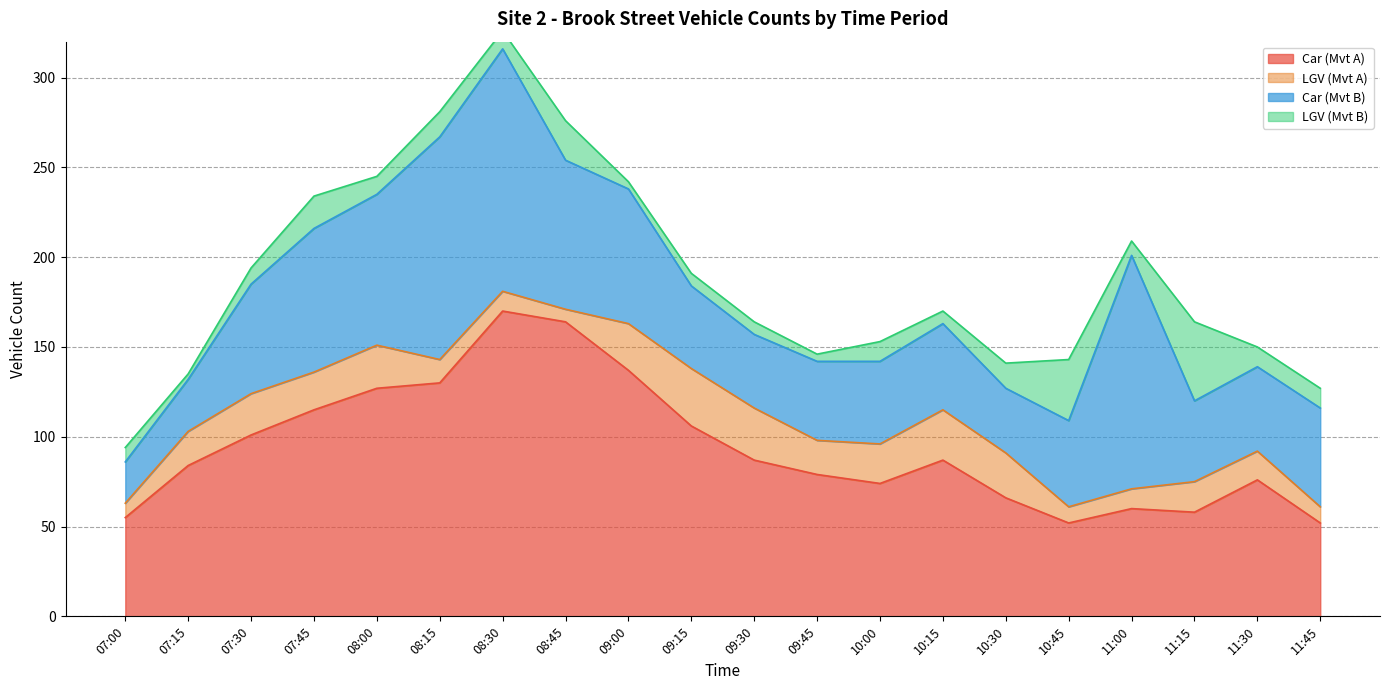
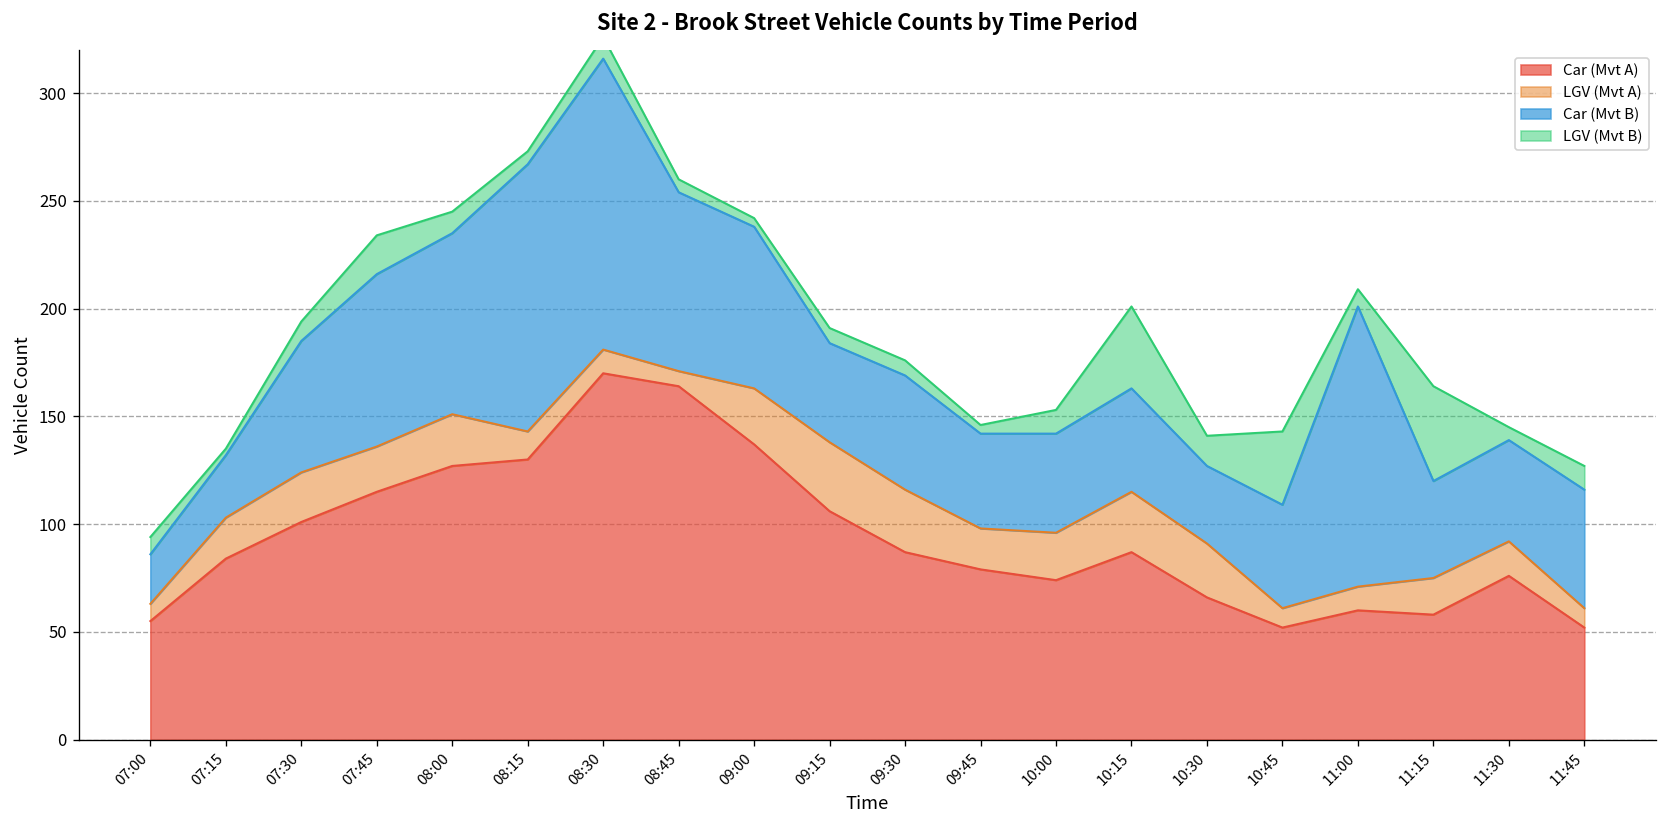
LGV (Mvt B), 08:15: 14 -> 6
LGV (Mvt B), 08:45: 22 -> 6
Car (Mvt B), 09:30: 41 -> 53
LGV (Mvt B), 10:15: 7 -> 38
LGV (Mvt B), 11:30: 11 -> 6
